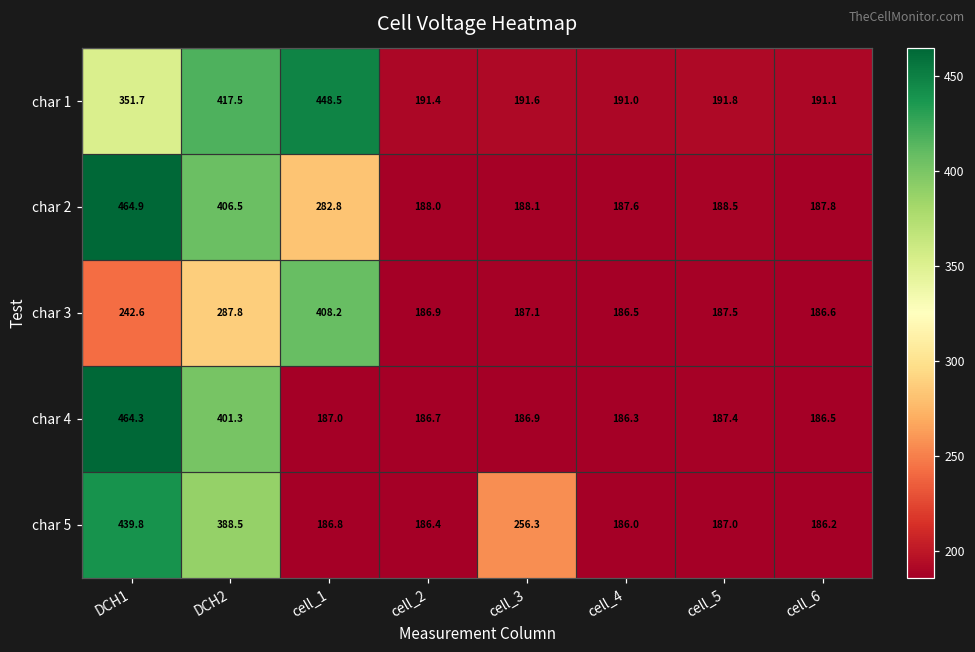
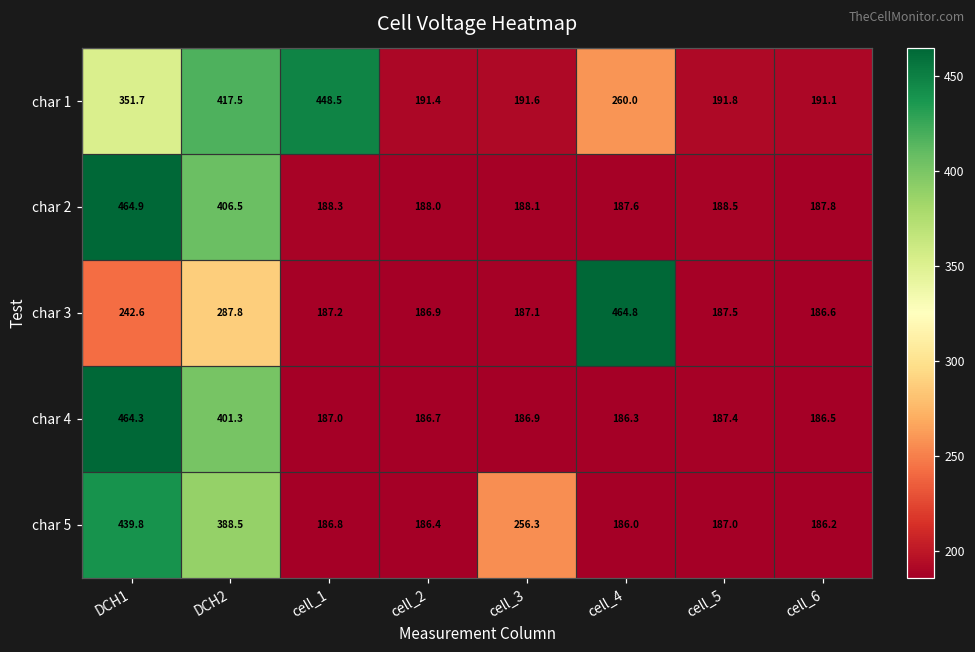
char 1, cell_4: 191.0 -> 260.0
char 2, cell_1: 282.8 -> 188.3
char 3, cell_1: 408.2 -> 187.2
char 3, cell_4: 186.5 -> 464.8
